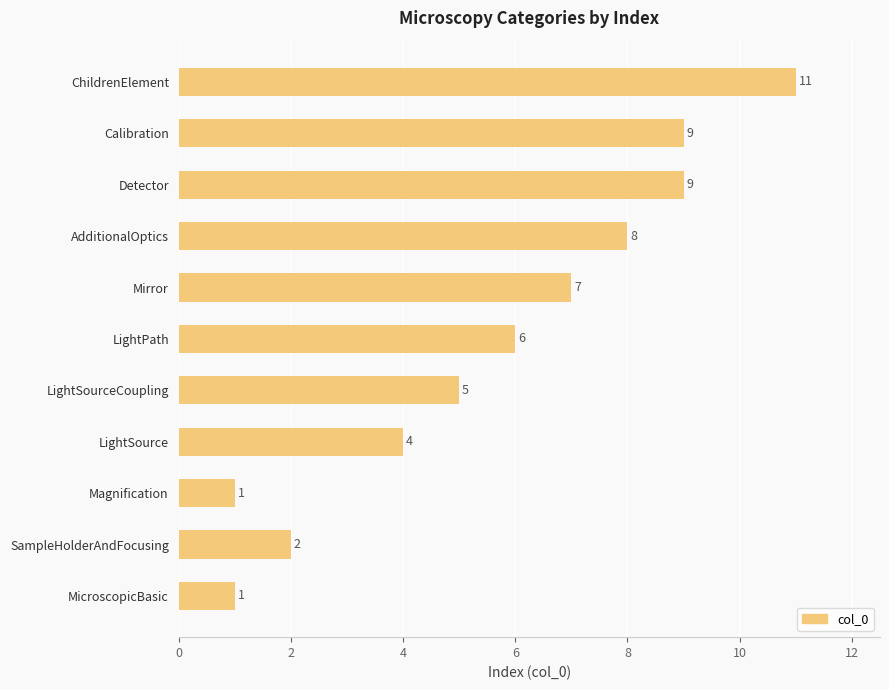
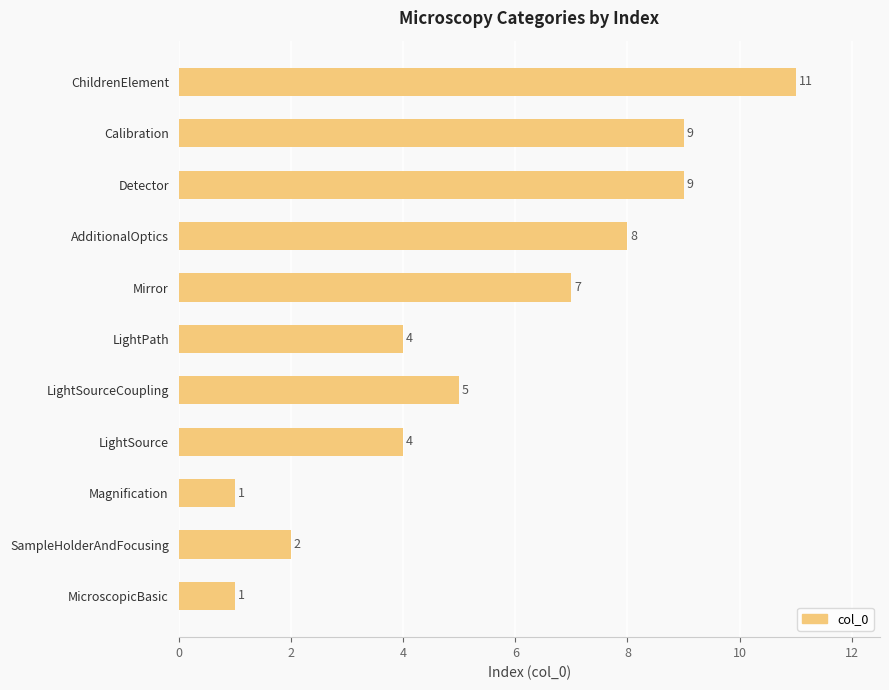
LightPath: 6 -> 4
